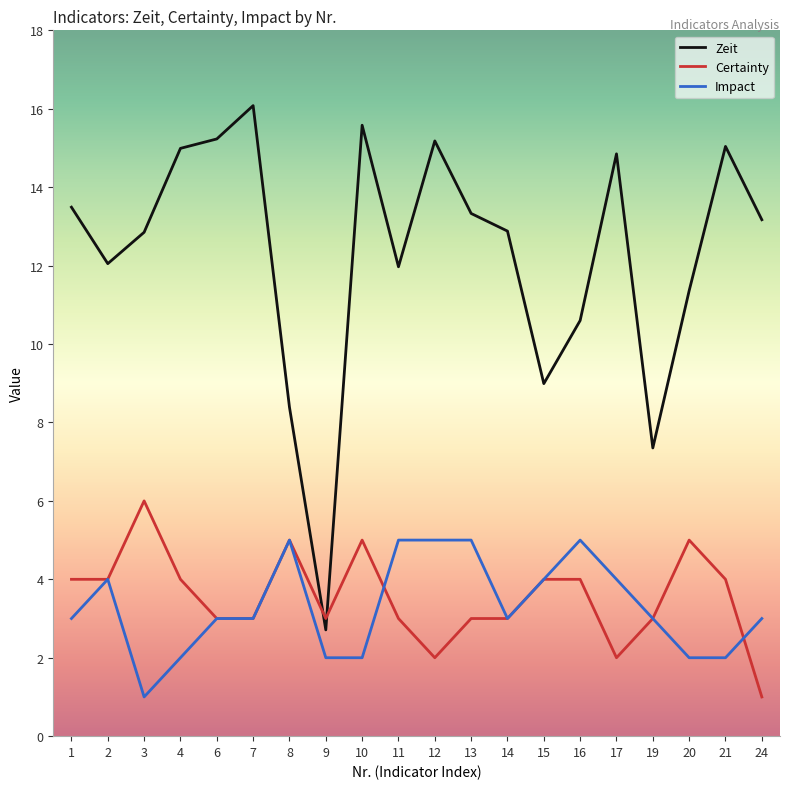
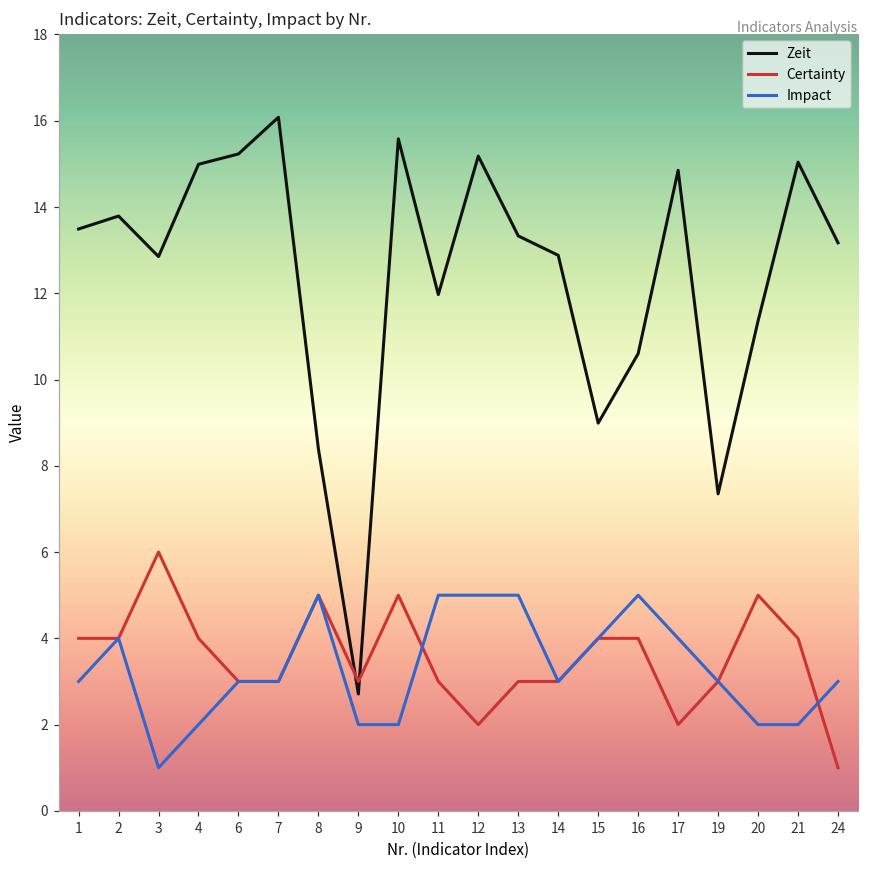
Zeit, 2: 12.1 -> 13.8
